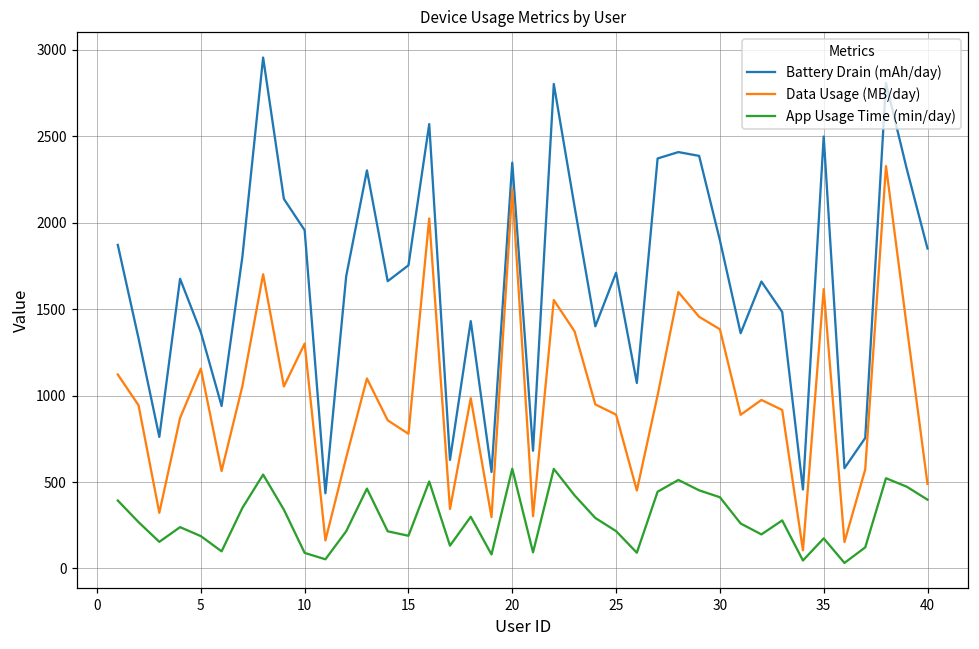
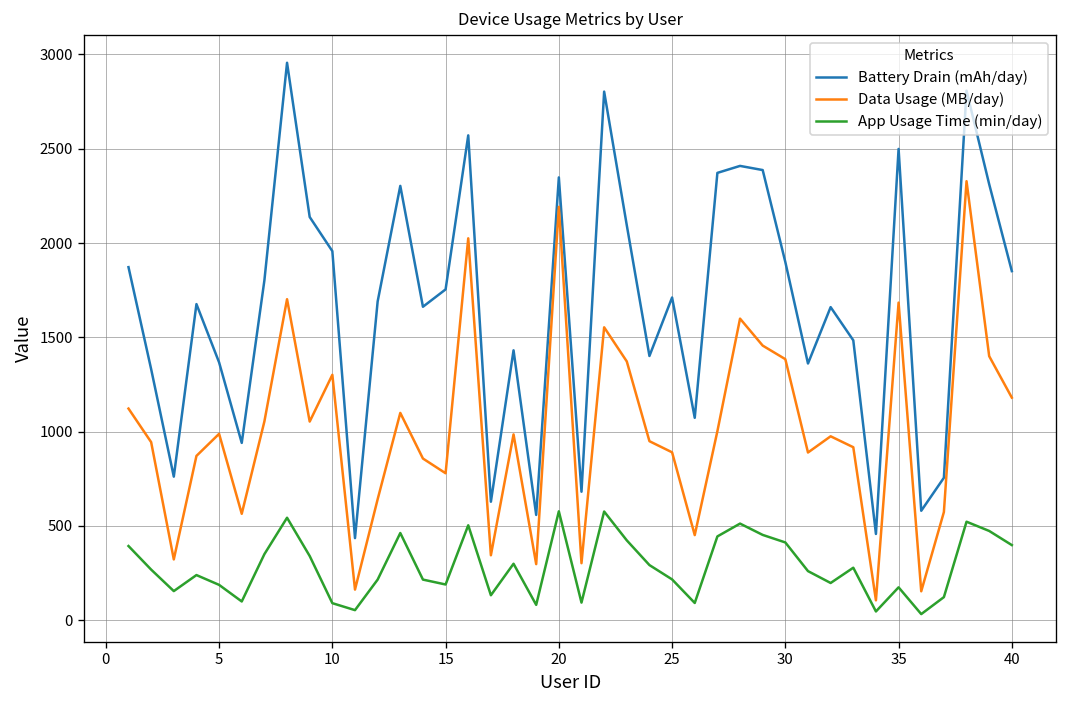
Data Usage (MB/day), 5: 1160 -> 990
Data Usage (MB/day), 35: 1620 -> 1680
Data Usage (MB/day), 40: 490 -> 1180
